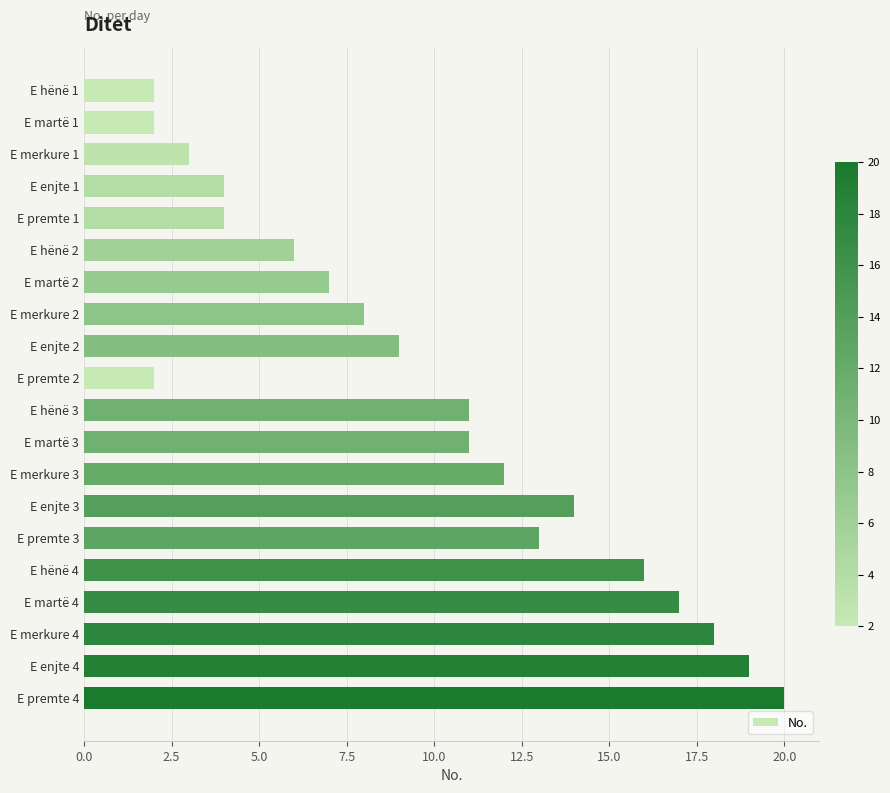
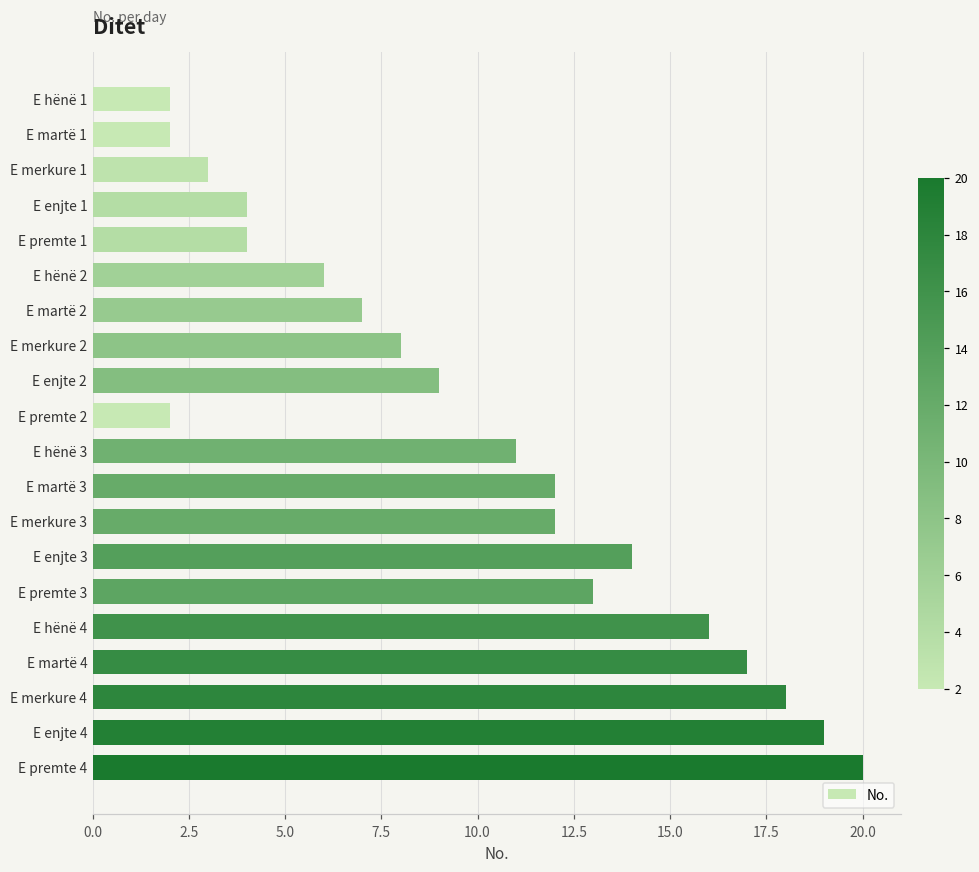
E martë 3: 11 -> 12
